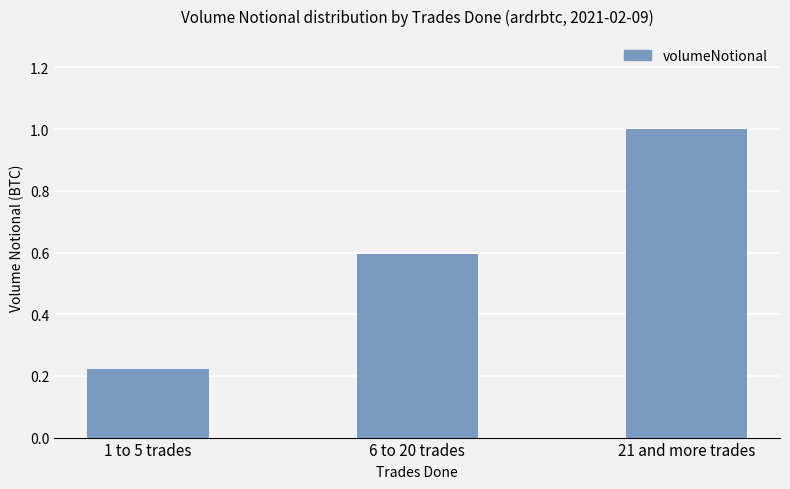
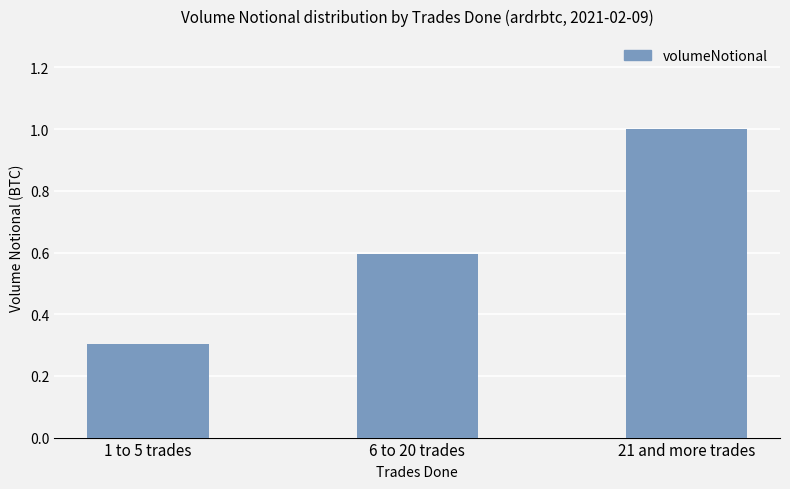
1 to 5 trades: 0.22 -> 0.30
